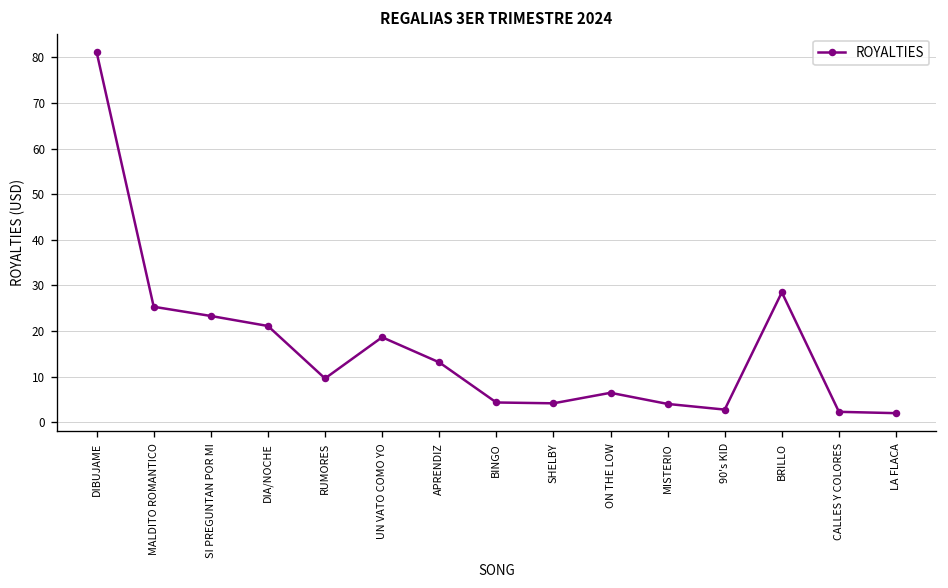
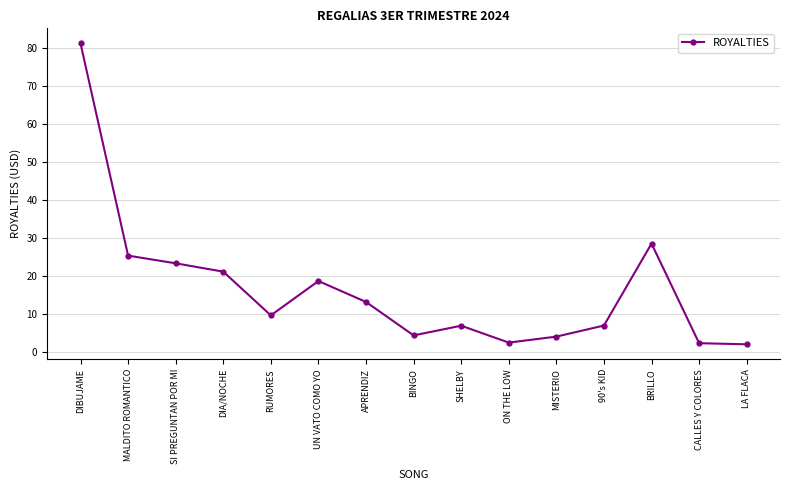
SHELBY: 4 -> 7
ON THE LOW: 6 -> 2
90's KID: 3 -> 7
